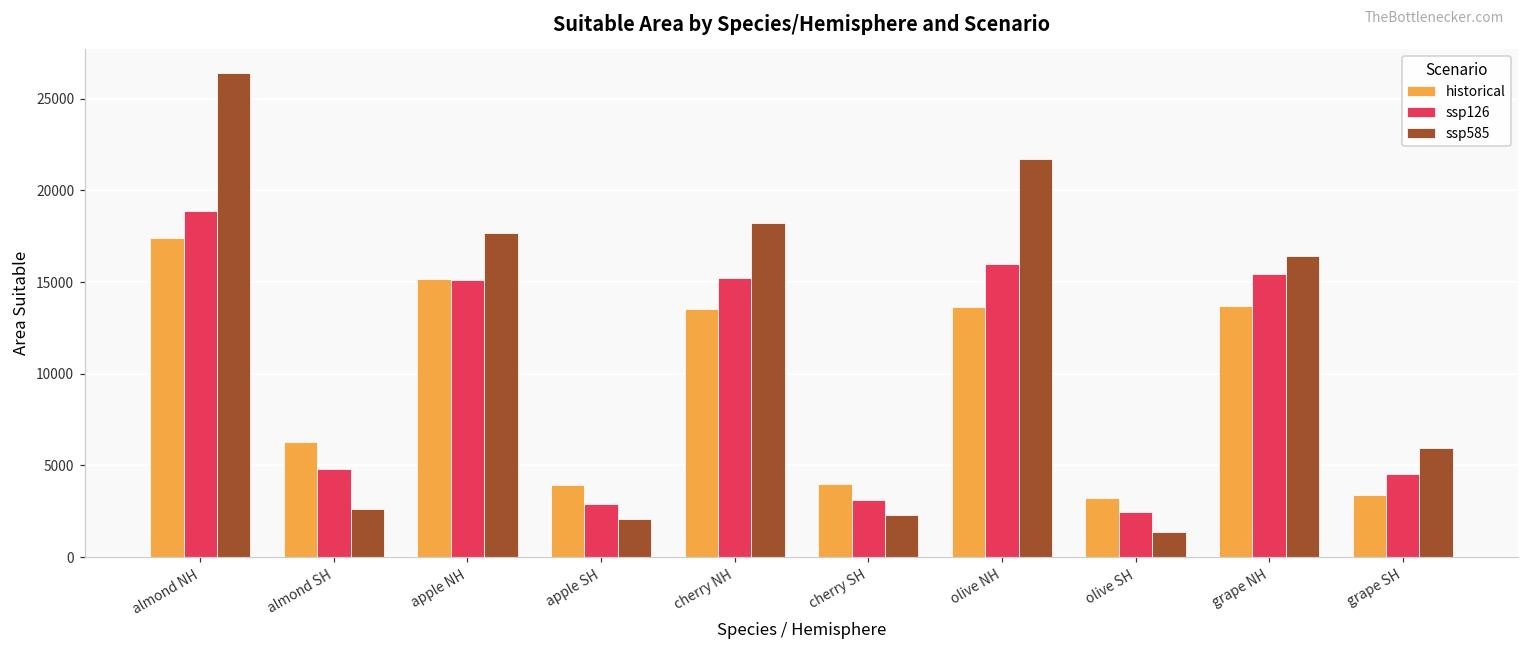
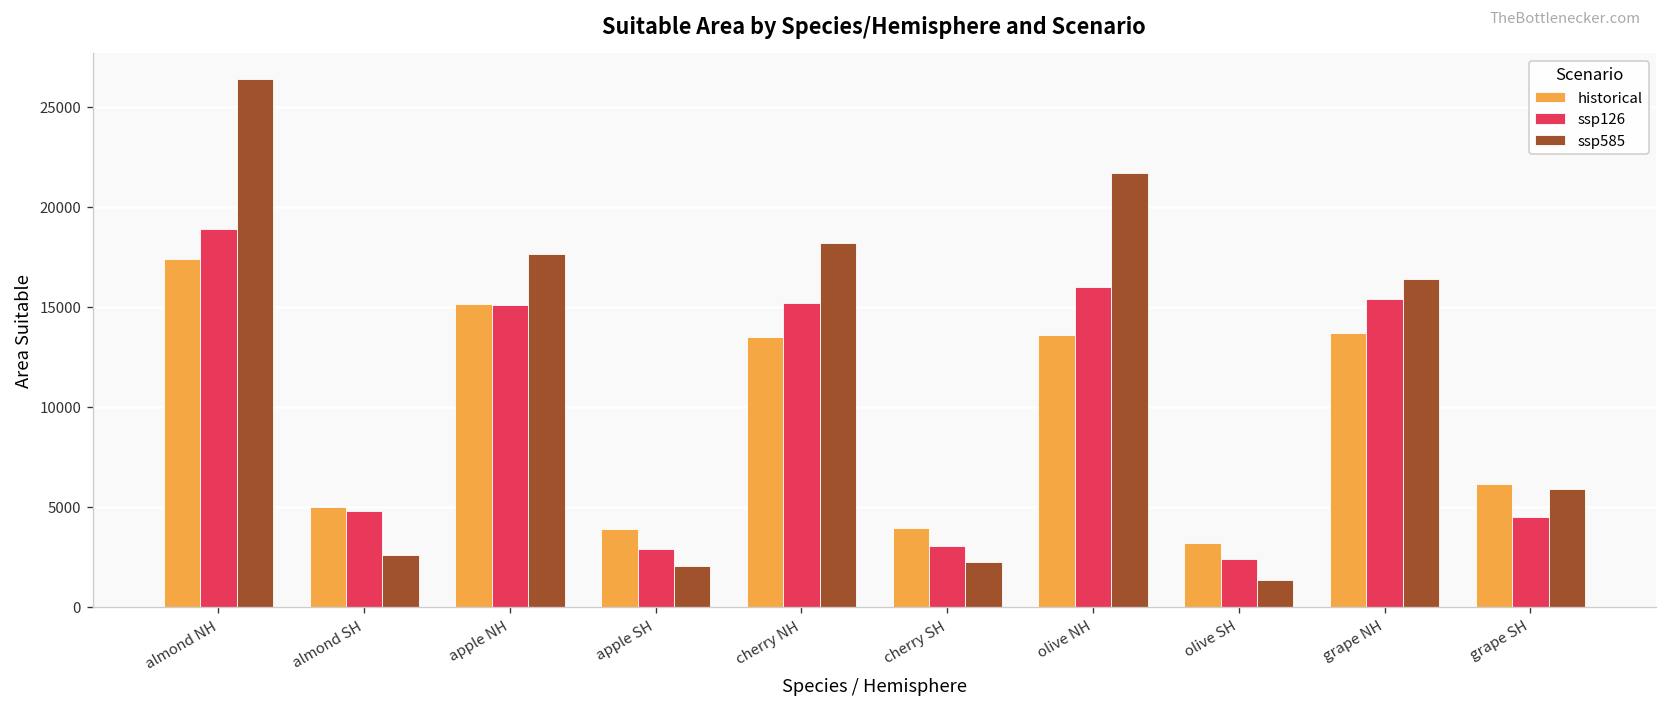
historical, almond SH: 6300 -> 5000
historical, grape SH: 3400 -> 6200
